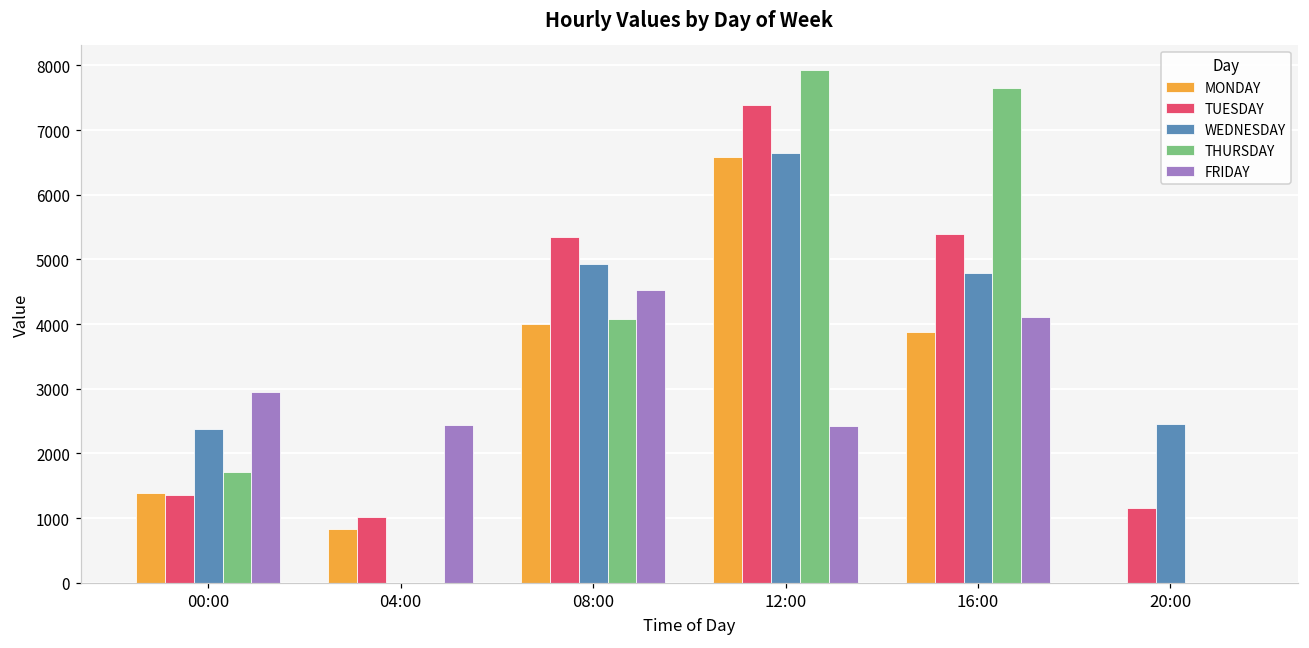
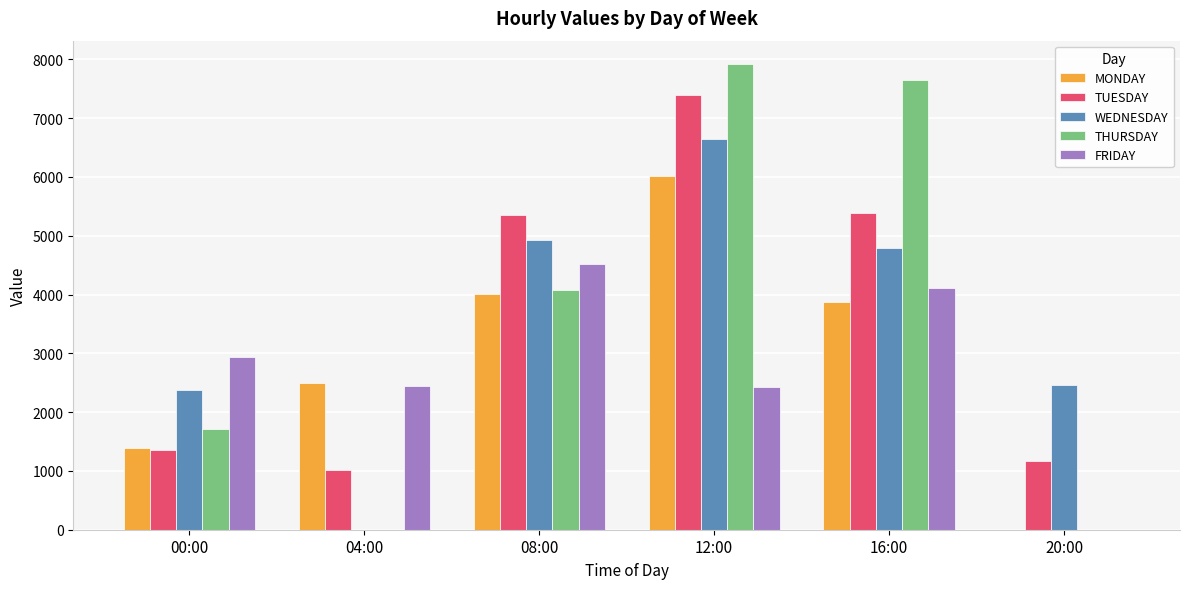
MONDAY, 04:00: 800 -> 2500
MONDAY, 12:00: 6600 -> 6000
